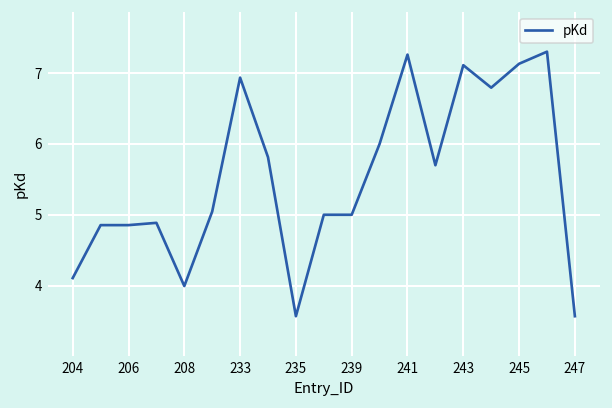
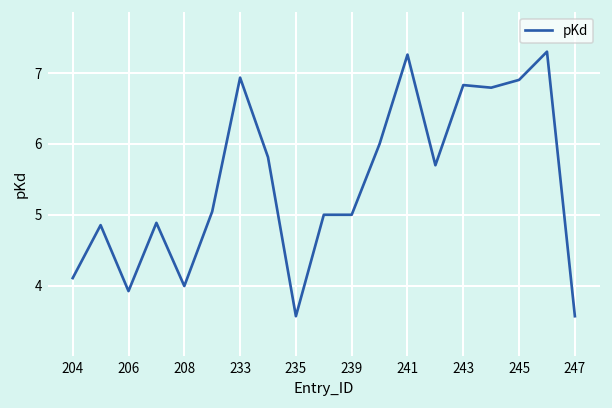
206: 4.9 -> 3.9
243: 7.1 -> 6.8
245: 7.1 -> 6.9
